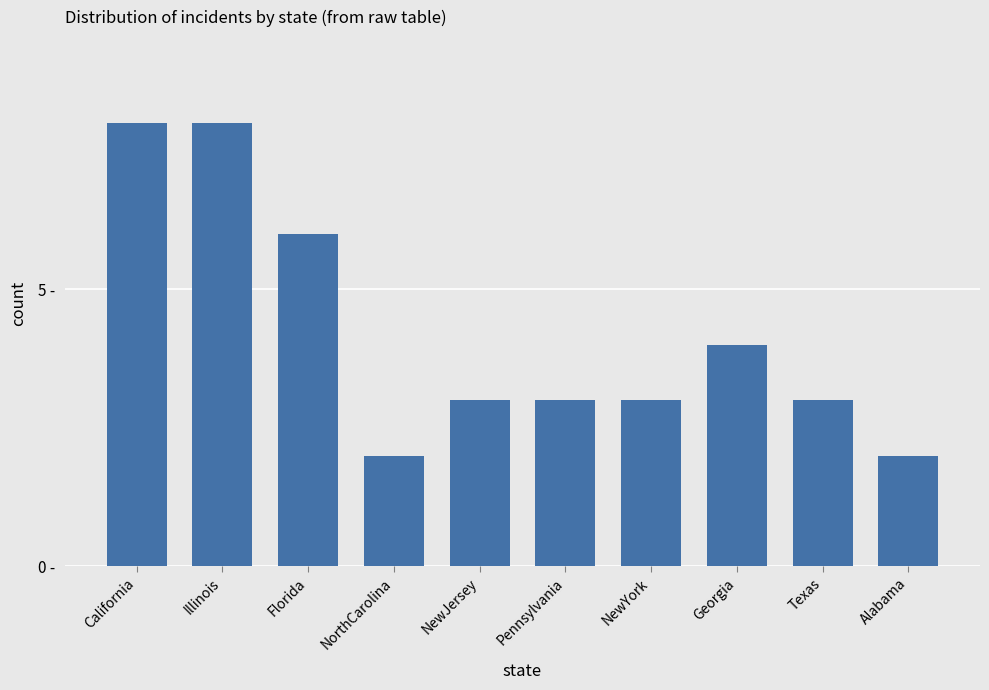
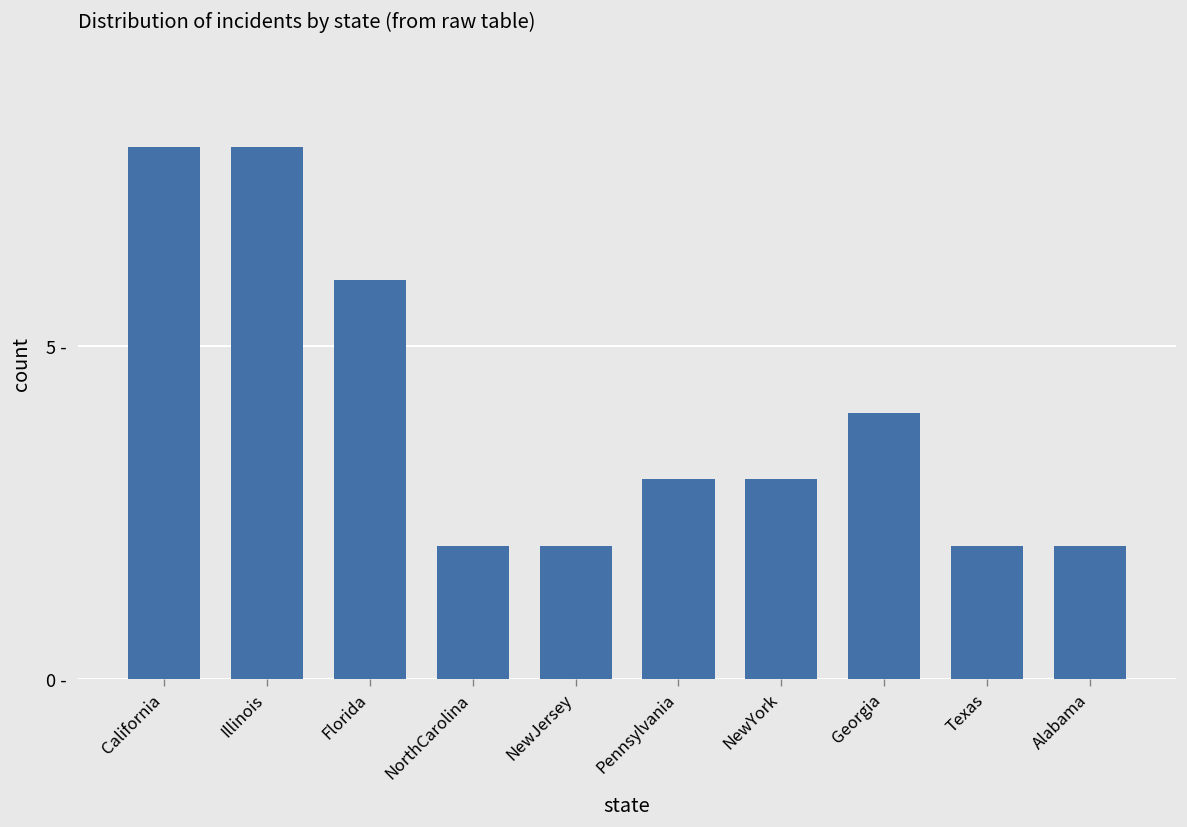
NewJersey: 3 - -> 2 -
Texas: 3 - -> 2 -
